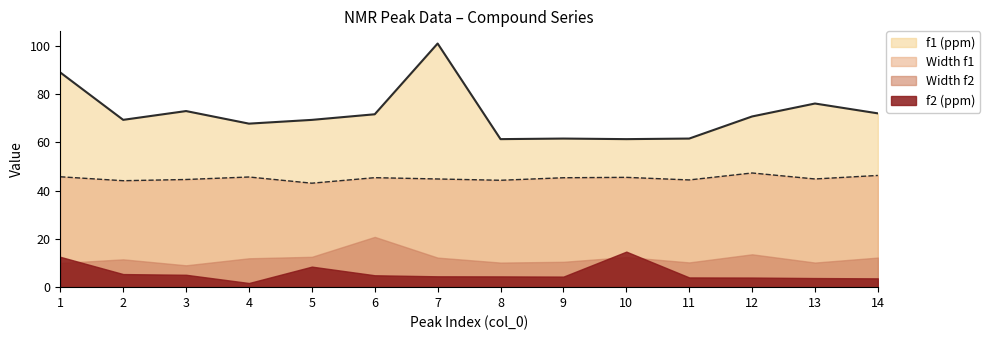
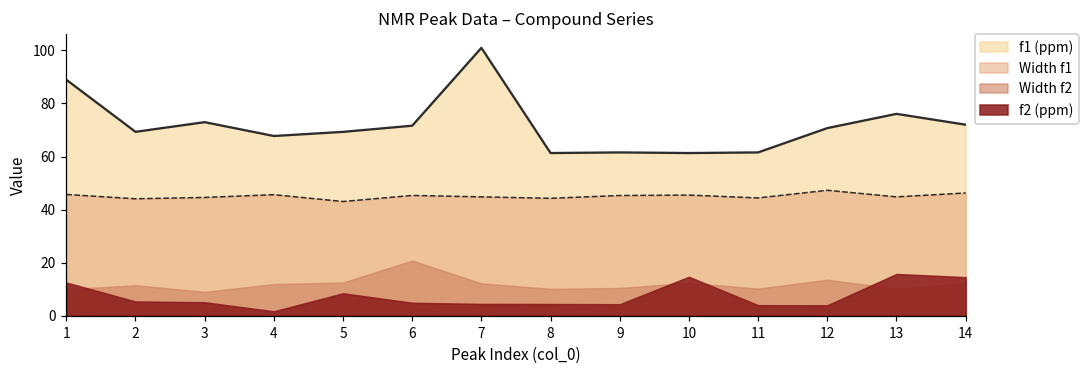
f2 (ppm), 13: 4 -> 16
f2 (ppm), 14: 4 -> 15
